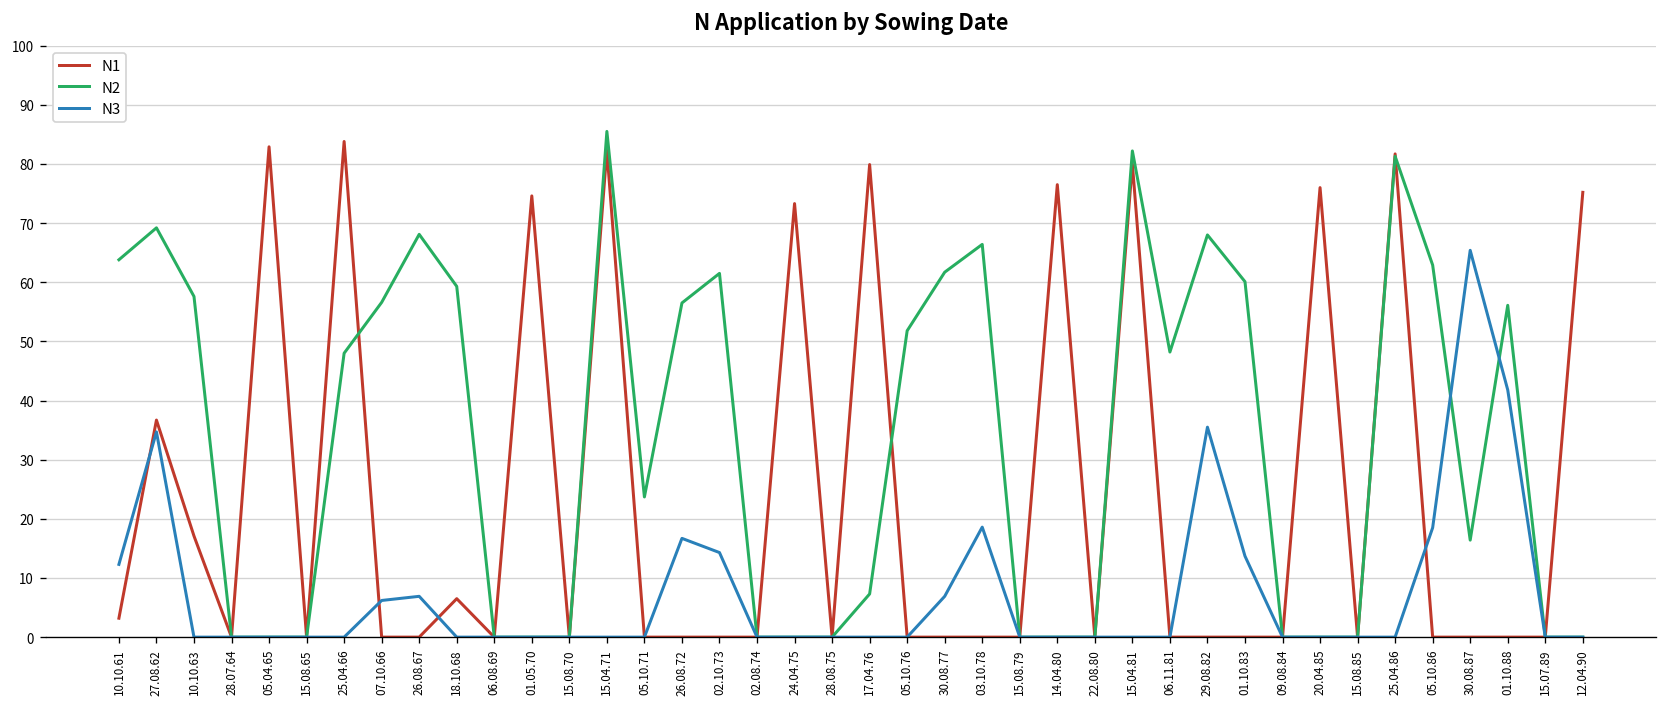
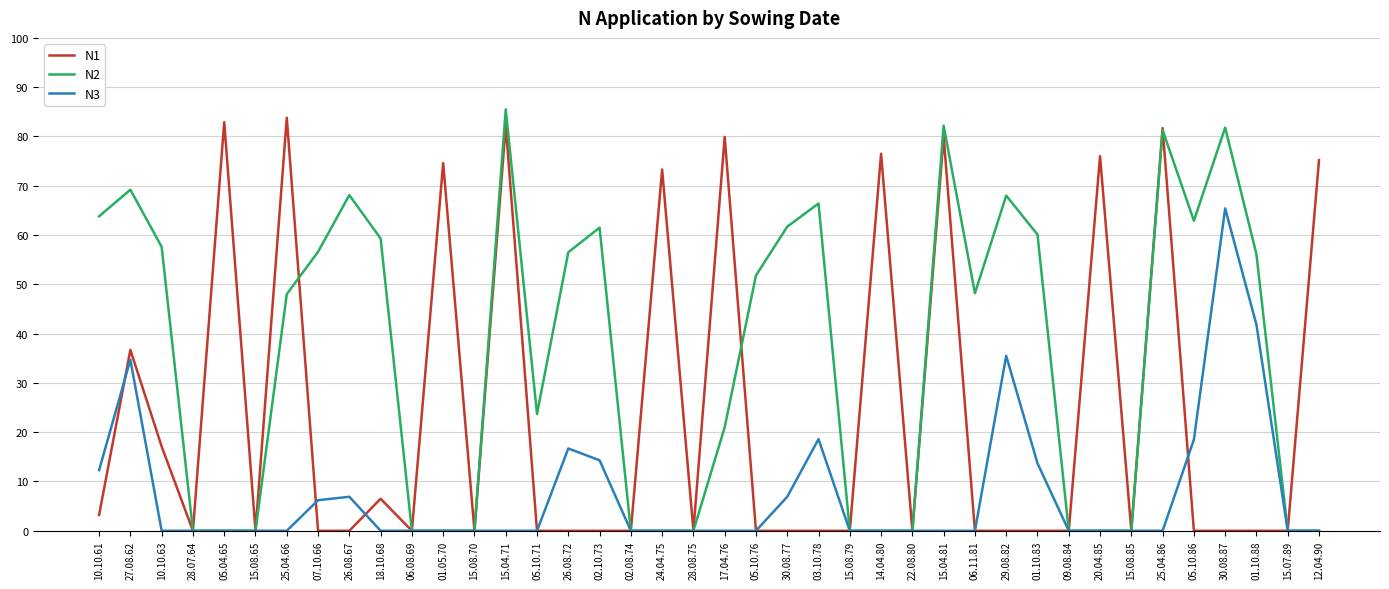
N2, 17.04.76: 7 -> 21
N2, 30.08.87: 16 -> 82
